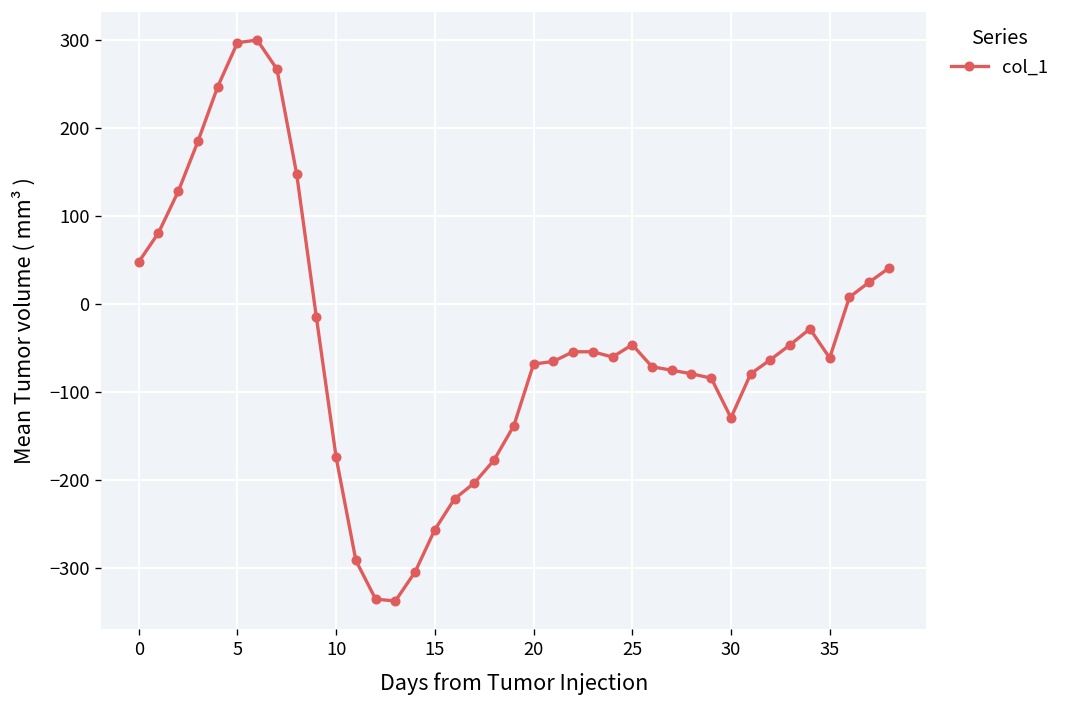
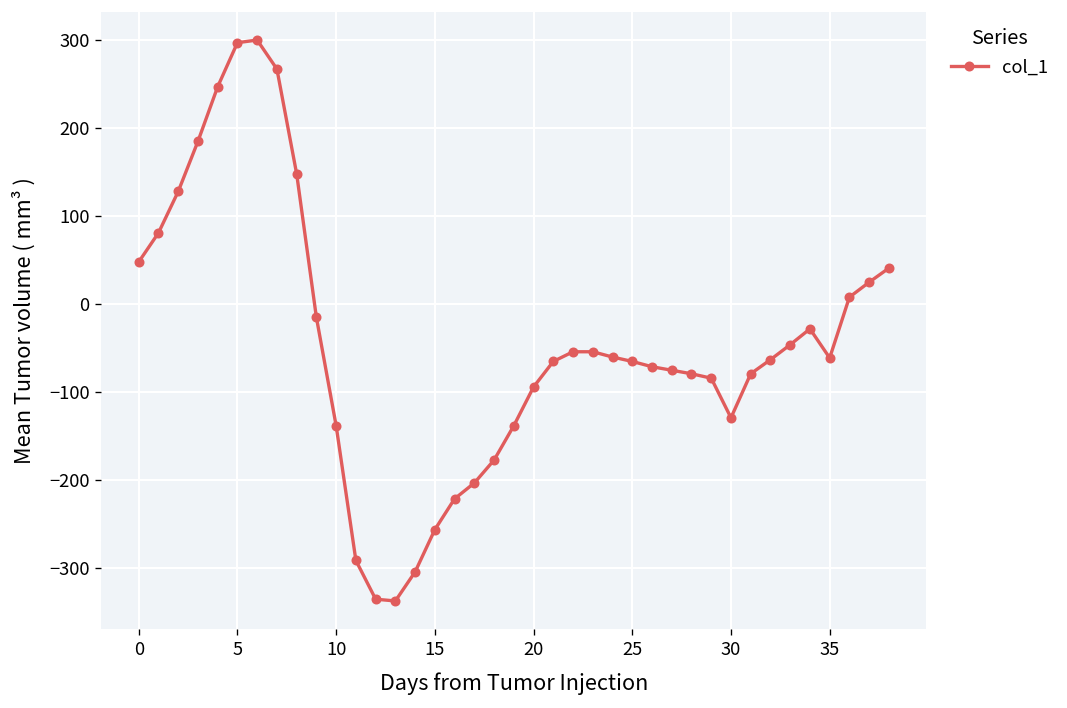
10: -170 -> -140
20: -70 -> -90
25: -50 -> -70
